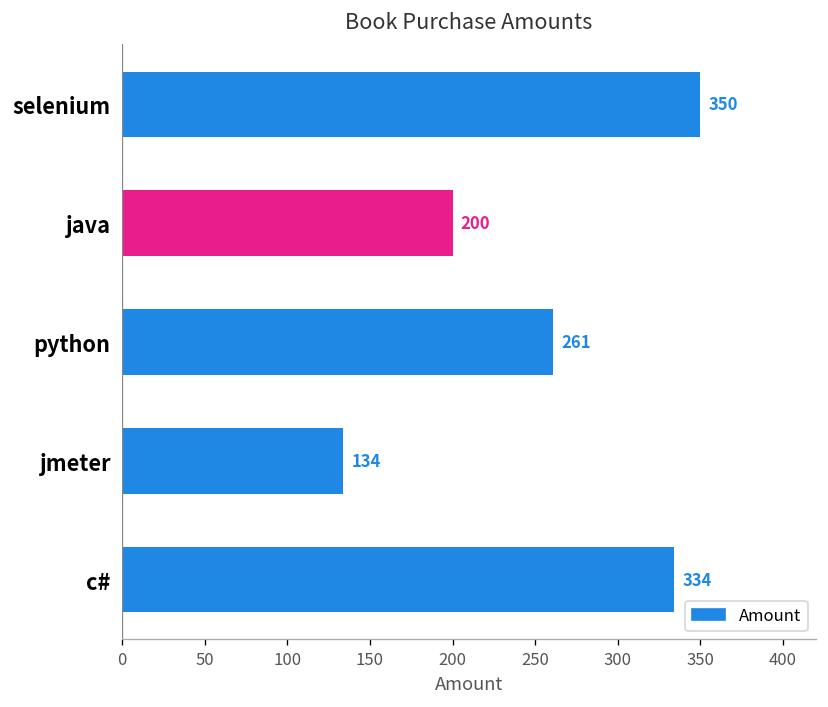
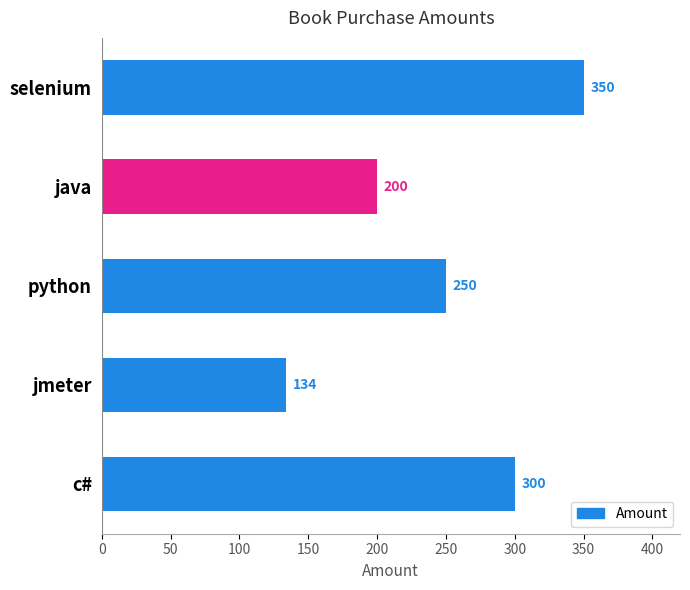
python: 261 -> 250
c#: 334 -> 300
